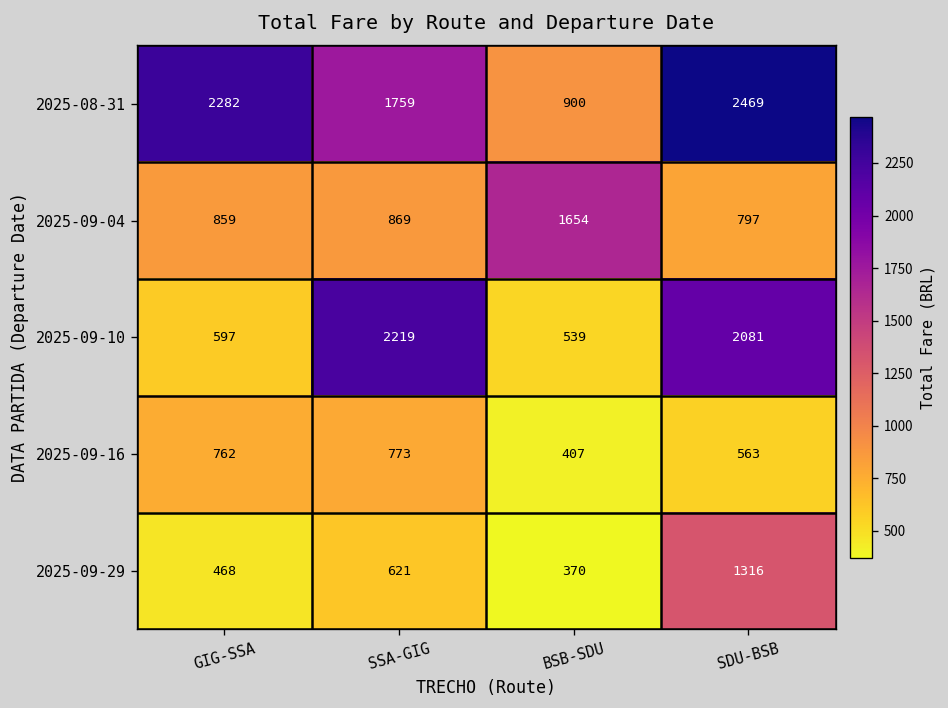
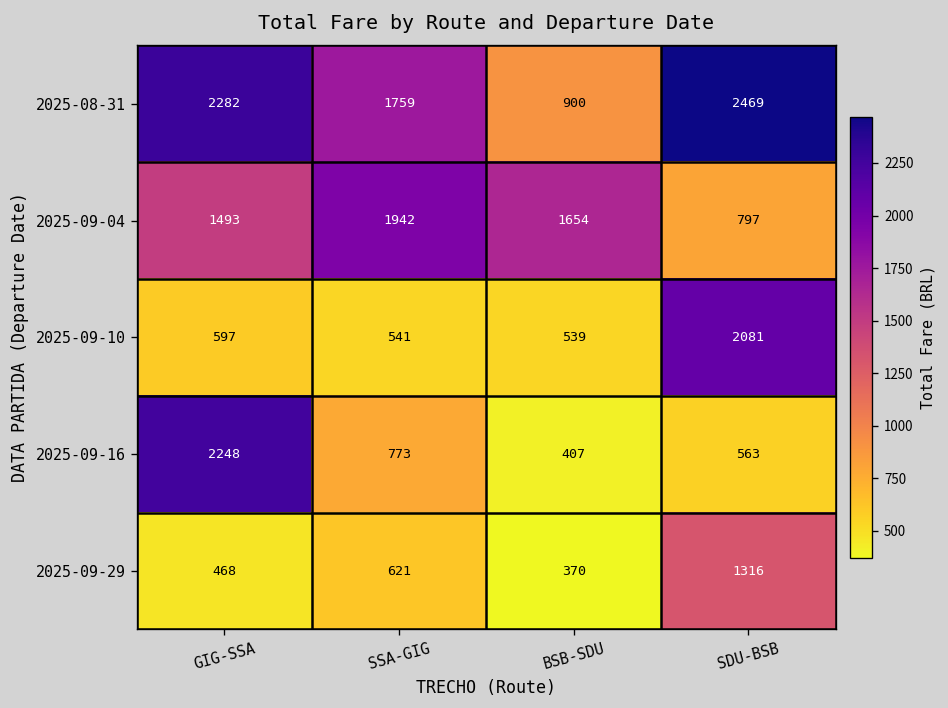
2025-09-04, GIG-SSA: 859 -> 1493
2025-09-04, SSA-GIG: 869 -> 1942
2025-09-10, SSA-GIG: 2219 -> 541
2025-09-16, GIG-SSA: 762 -> 2248
